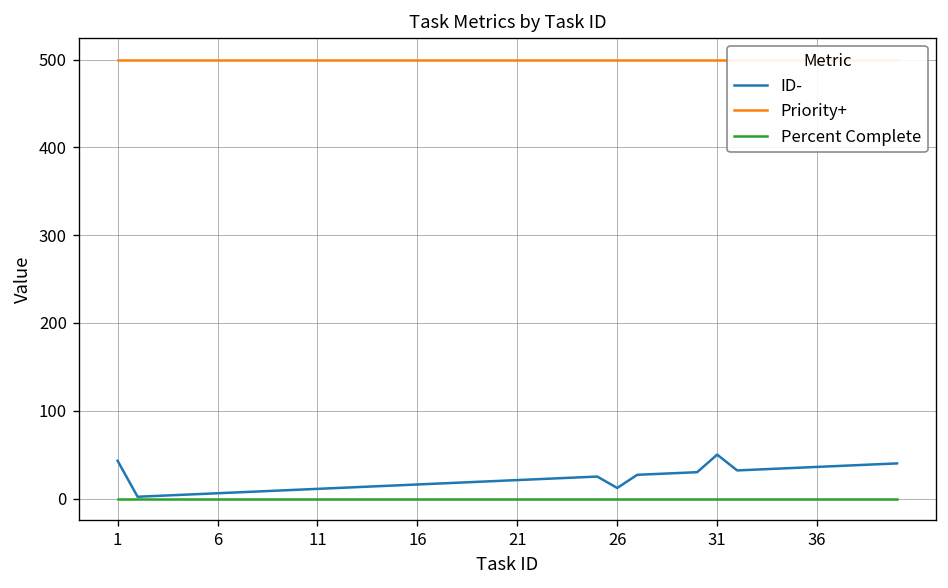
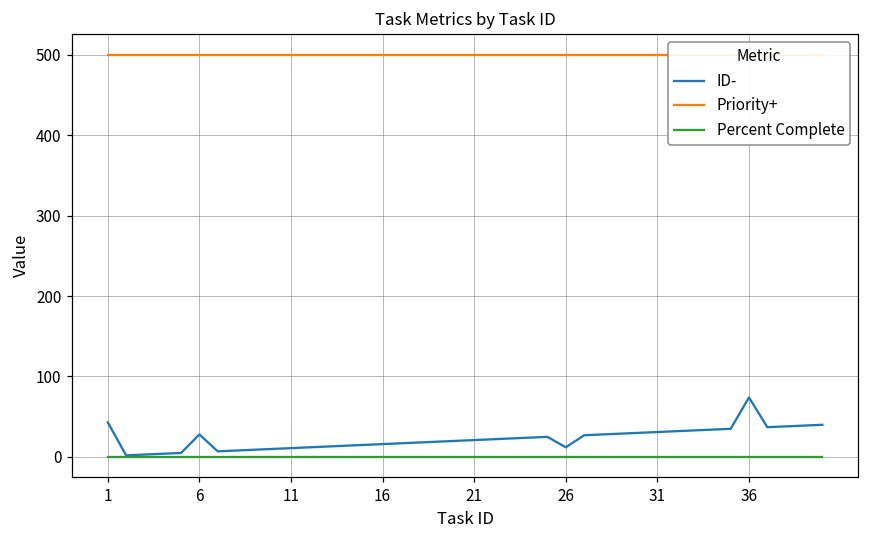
ID-, 6: 10 -> 30
ID-, 31: 50 -> 30
ID-, 36: 40 -> 70
